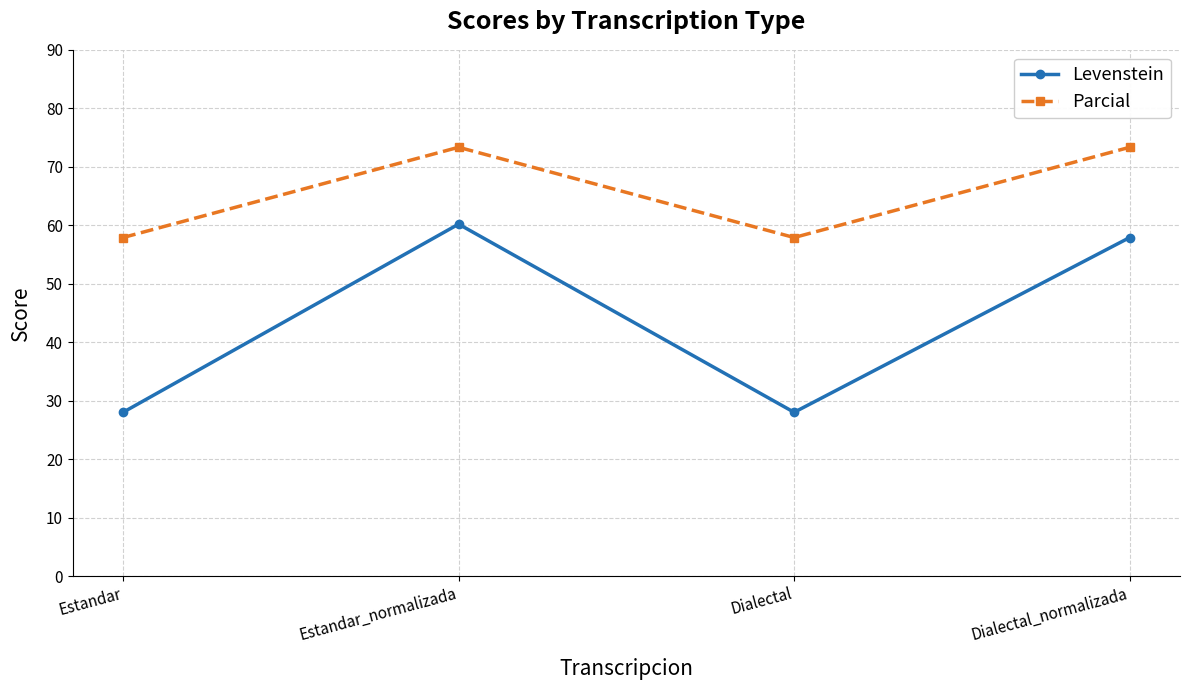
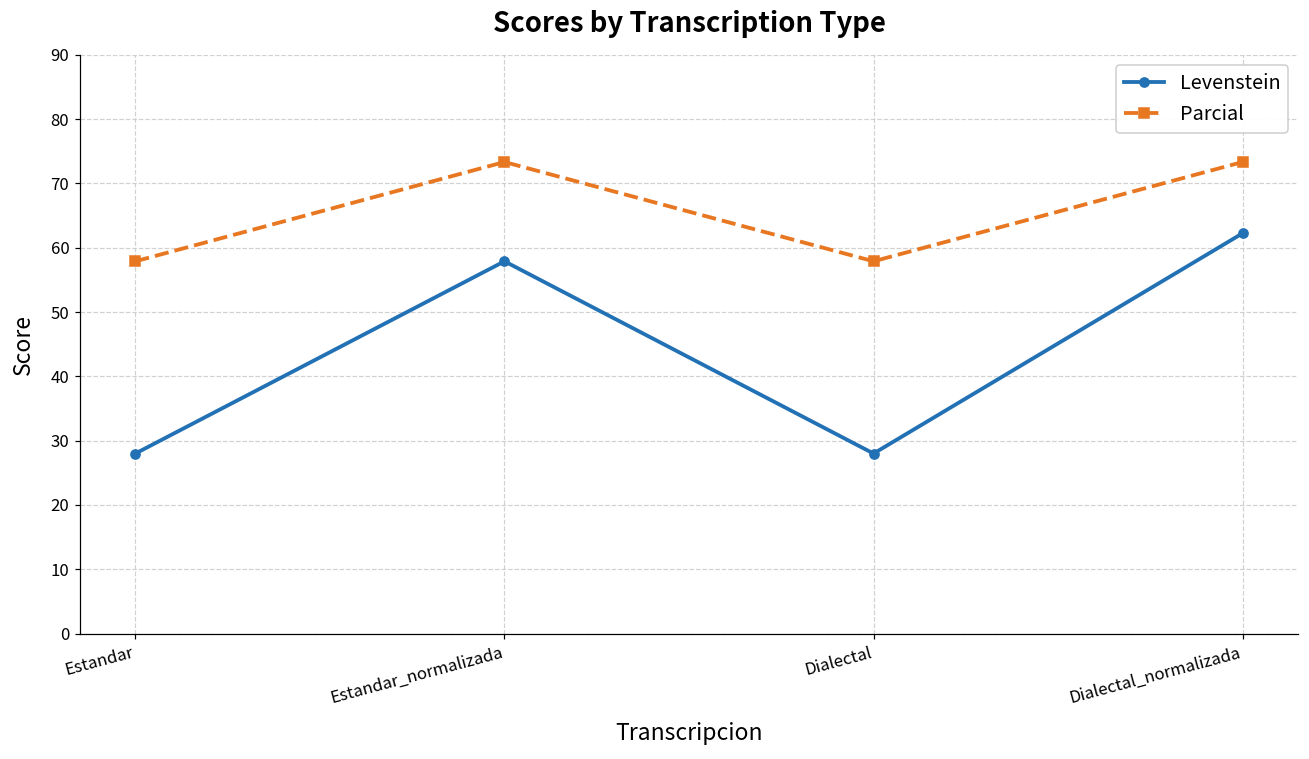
Levenstein, Estandar_normalizada: 60 -> 58
Levenstein, Dialectal_normalizada: 58 -> 62
